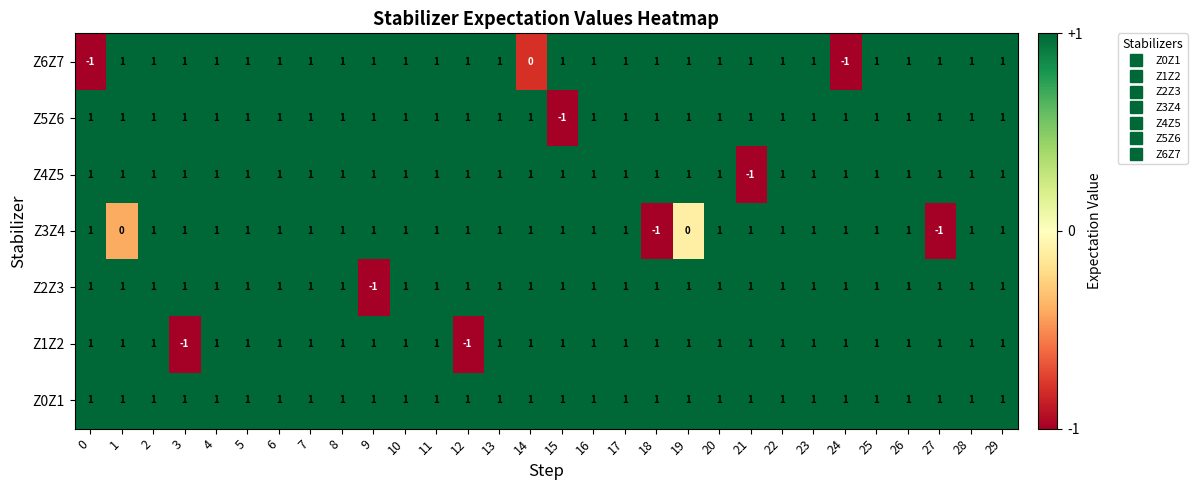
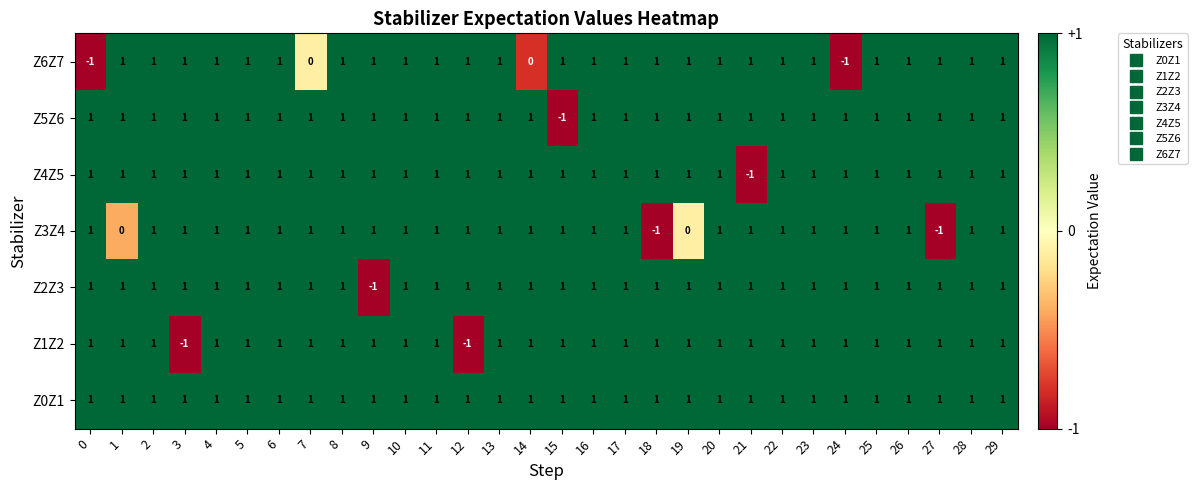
Z6Z7, 7: 1 -> 0
